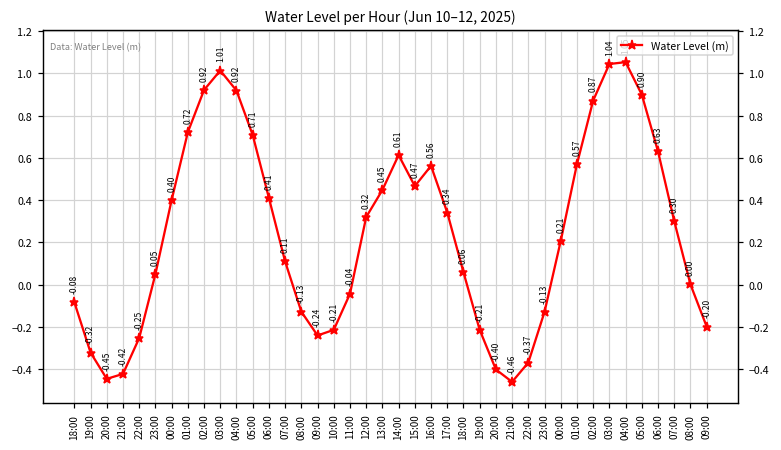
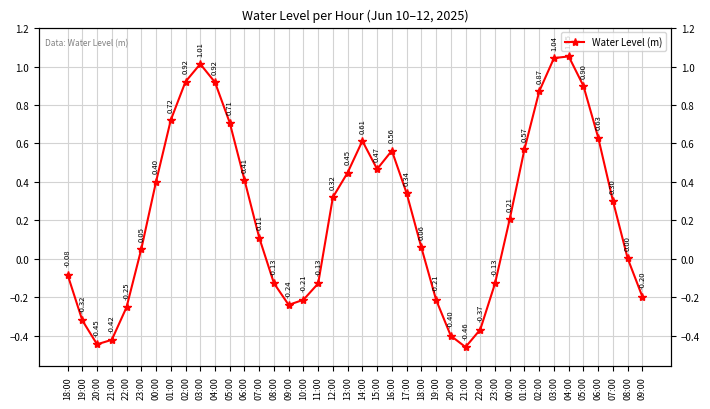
11:00: -0.04 -> -0.13
